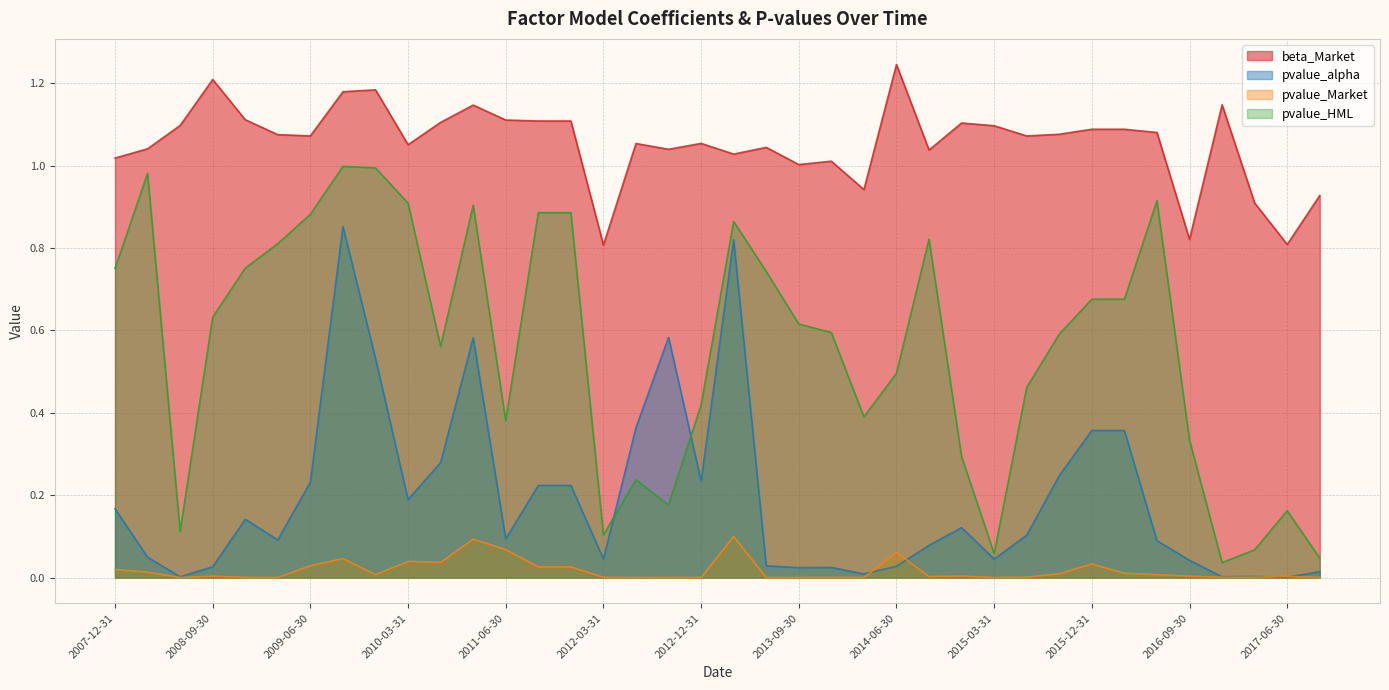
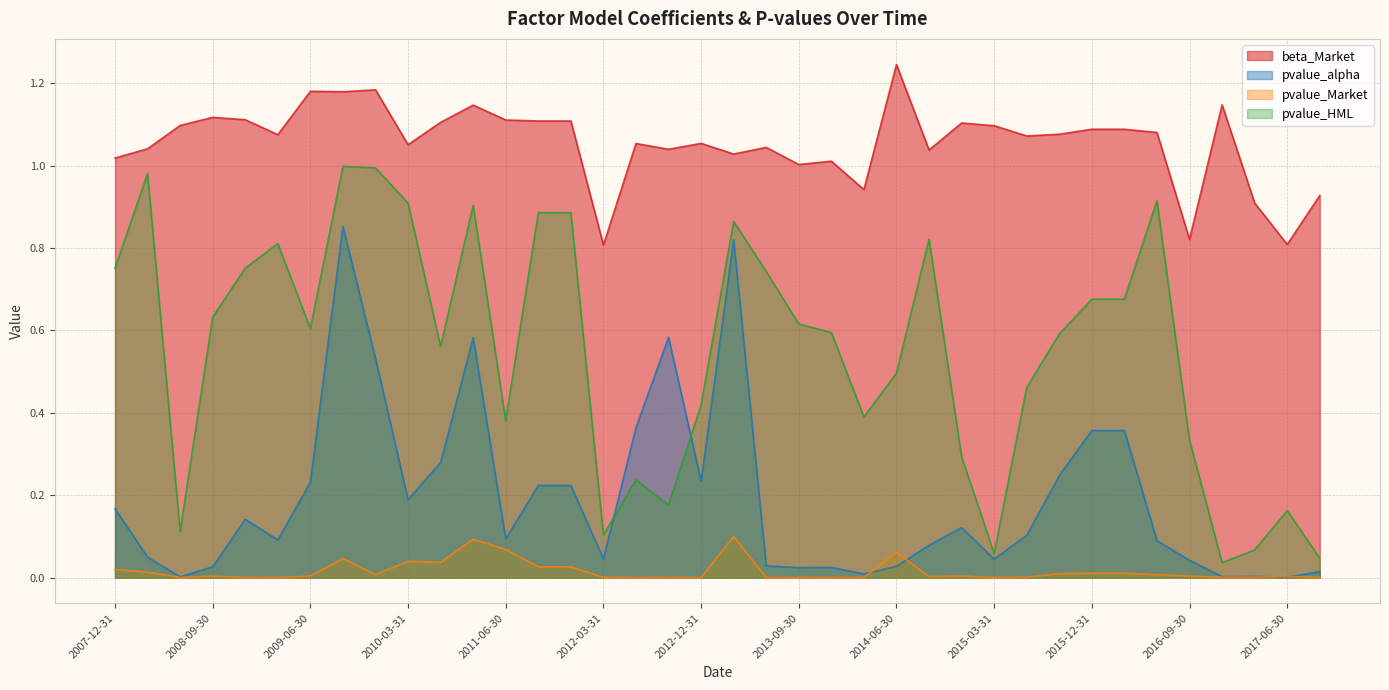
beta_Market, 2008-09-30: 1.21 -> 1.12
beta_Market, 2009-06-30: 1.07 -> 1.18
pvalue_Market, 2009-06-30: 0.03 -> 0.00
pvalue_HML, 2009-06-30: 0.88 -> 0.60
pvalue_Market, 2015-12-31: 0.03 -> 0.01
